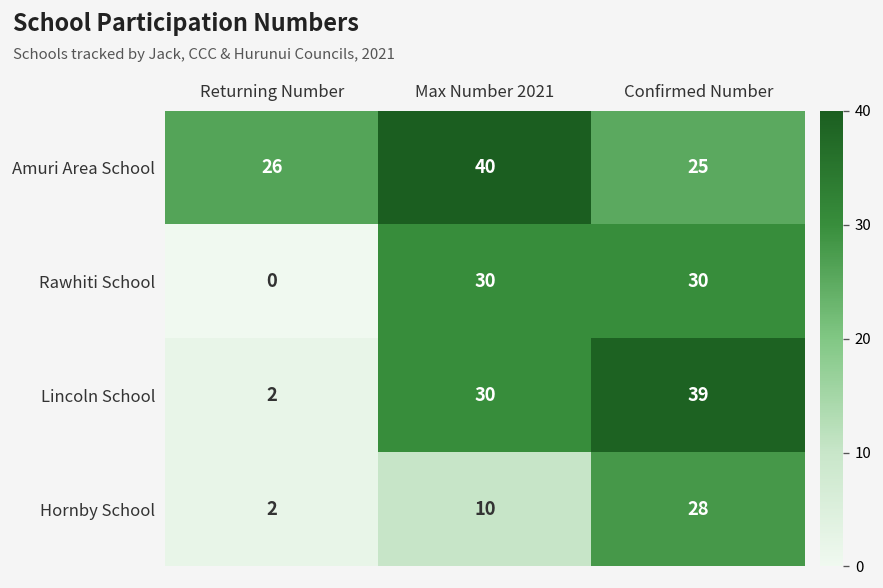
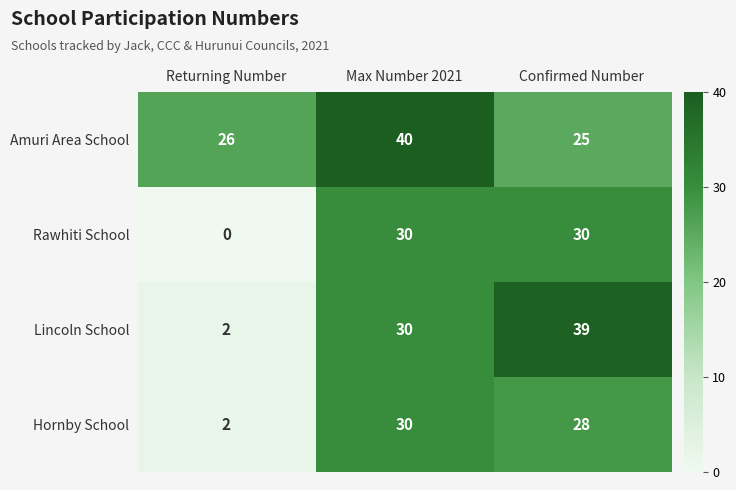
Hornby School, Max Number 2021: 10 -> 30
